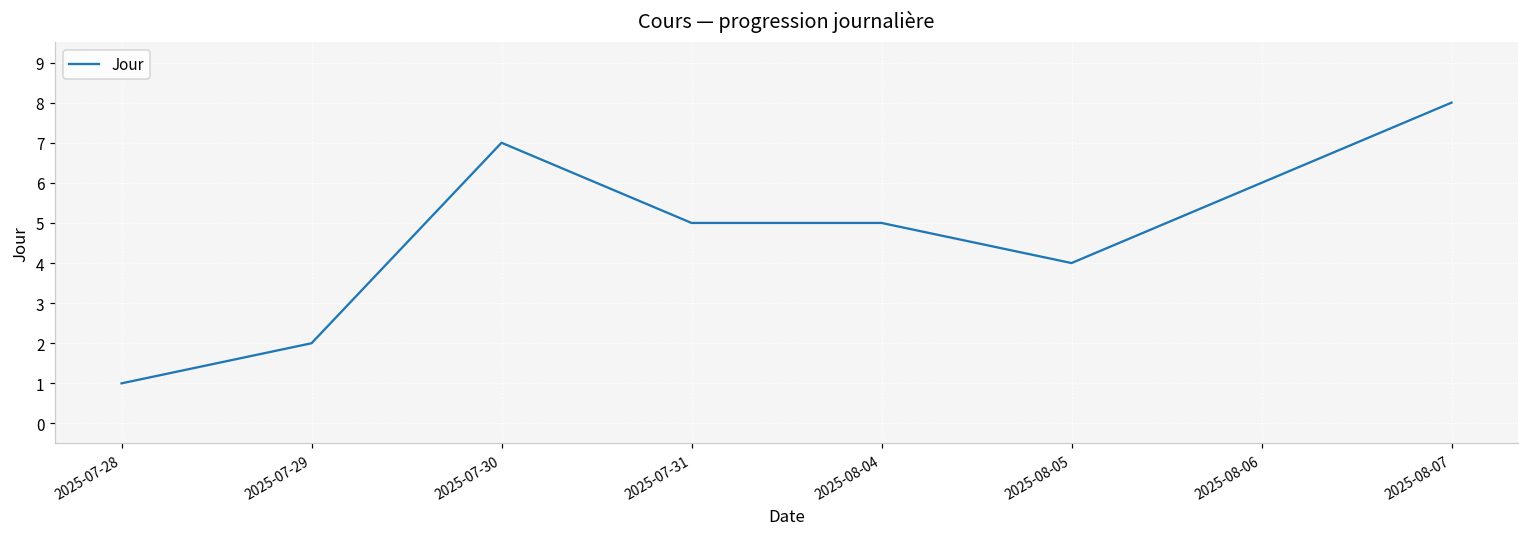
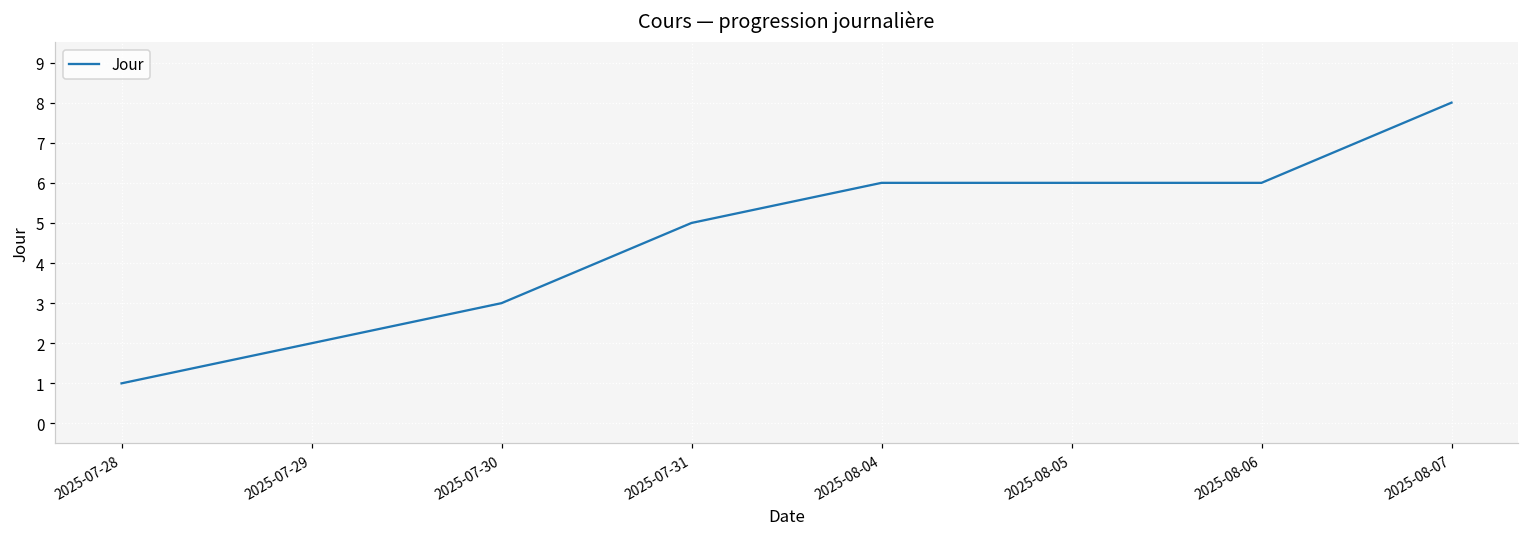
2025-07-30: 7 -> 3
2025-08-04: 5 -> 6
2025-08-05: 4 -> 6
